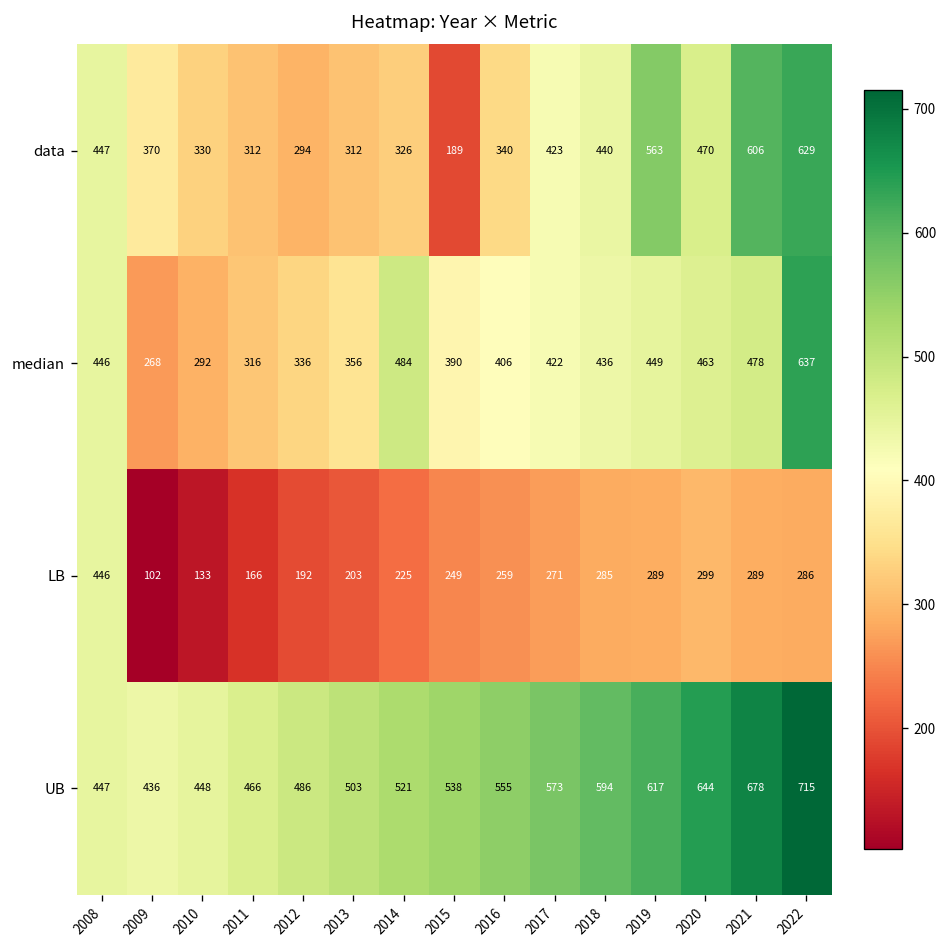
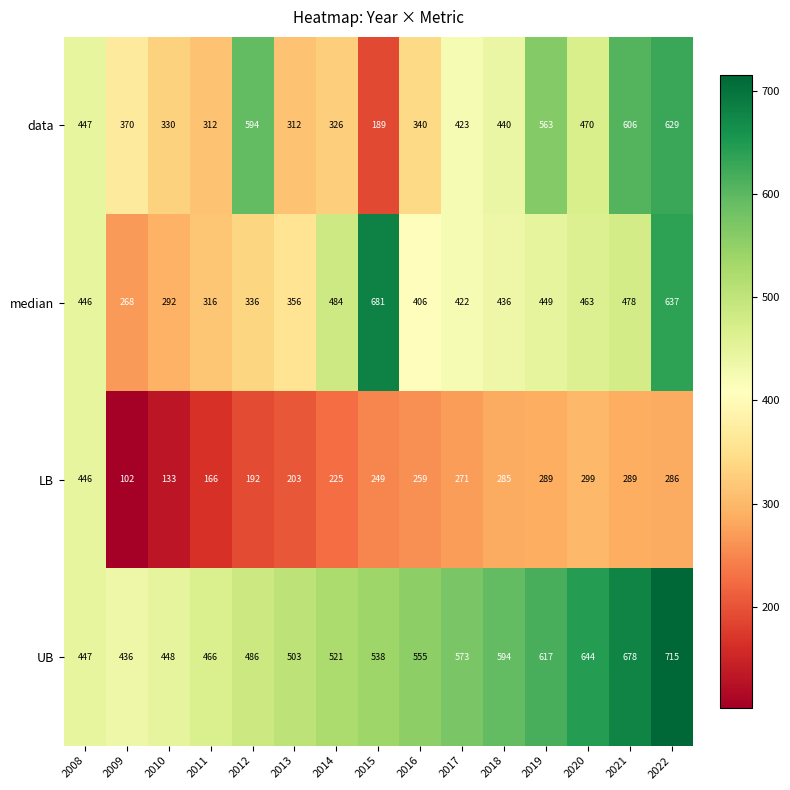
data, 2012: 294 -> 594
median, 2015: 390 -> 681
